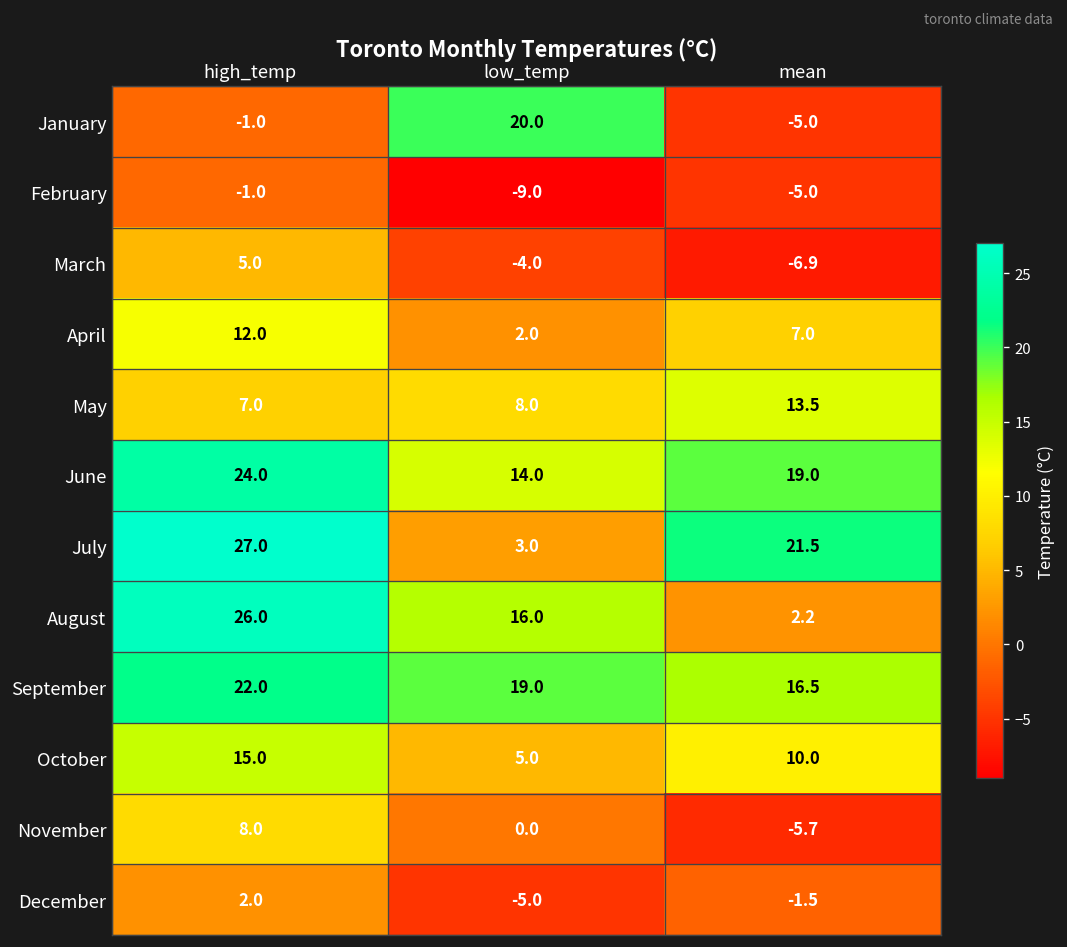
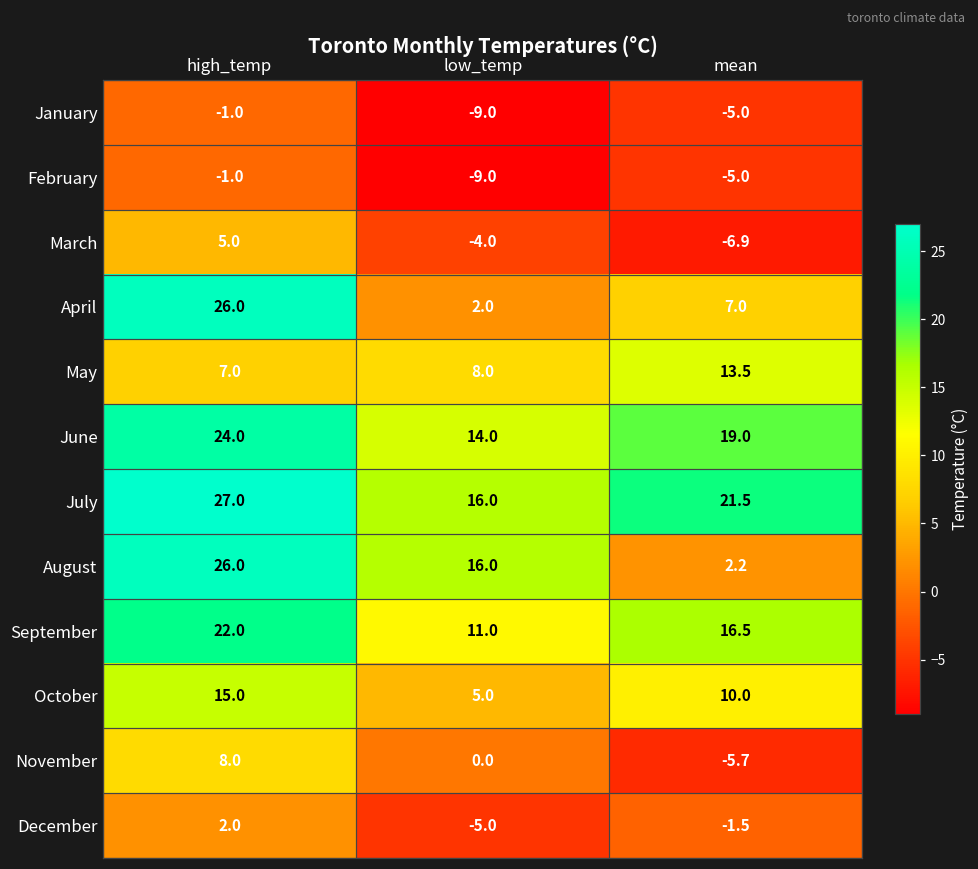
January, low_temp: 20.0 -> -9.0
April, high_temp: 12.0 -> 26.0
July, low_temp: 3.0 -> 16.0
September, low_temp: 19.0 -> 11.0
